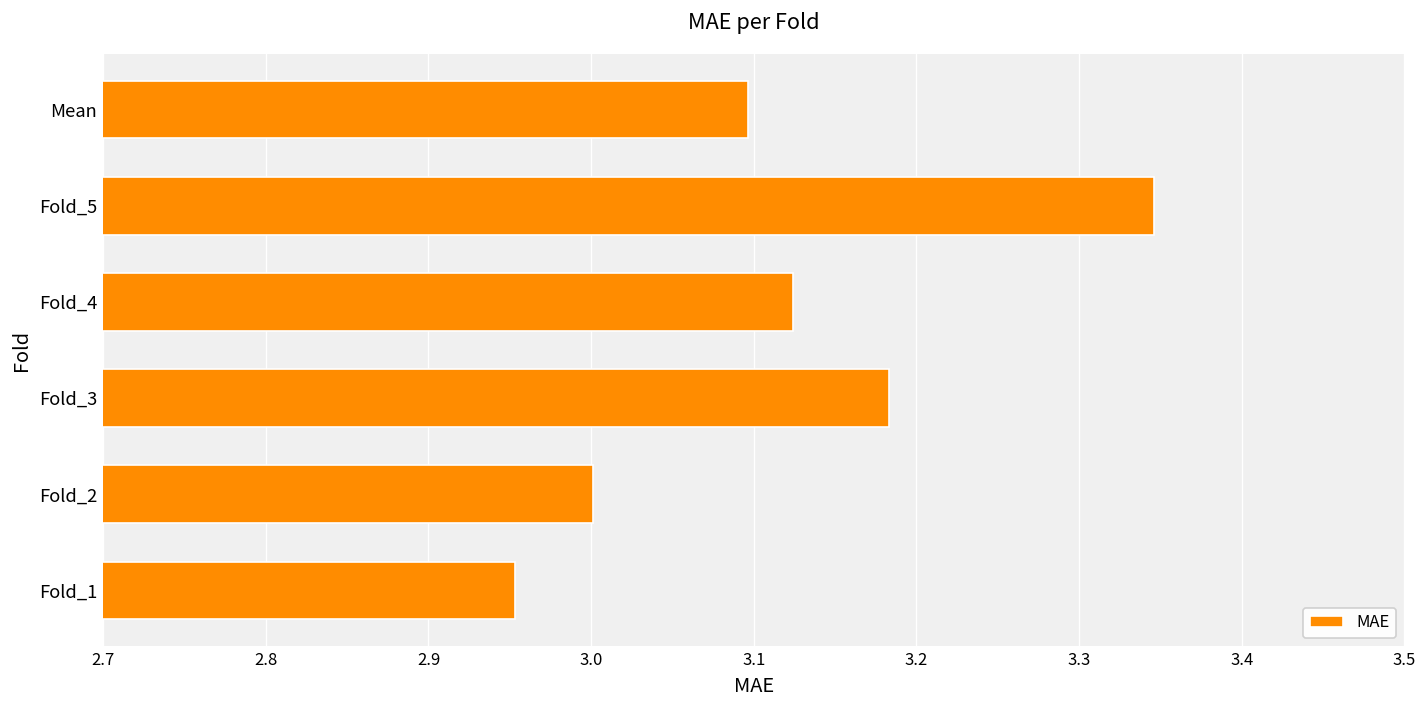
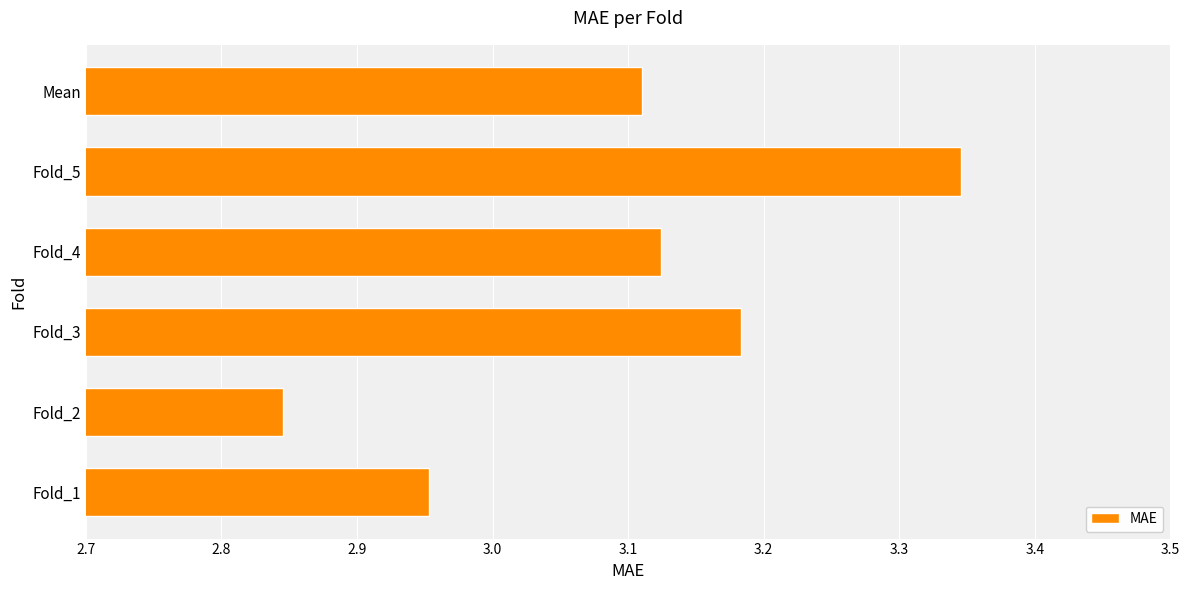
Mean: 3.097 -> 3.111
Fold_2: 3.001 -> 2.846
